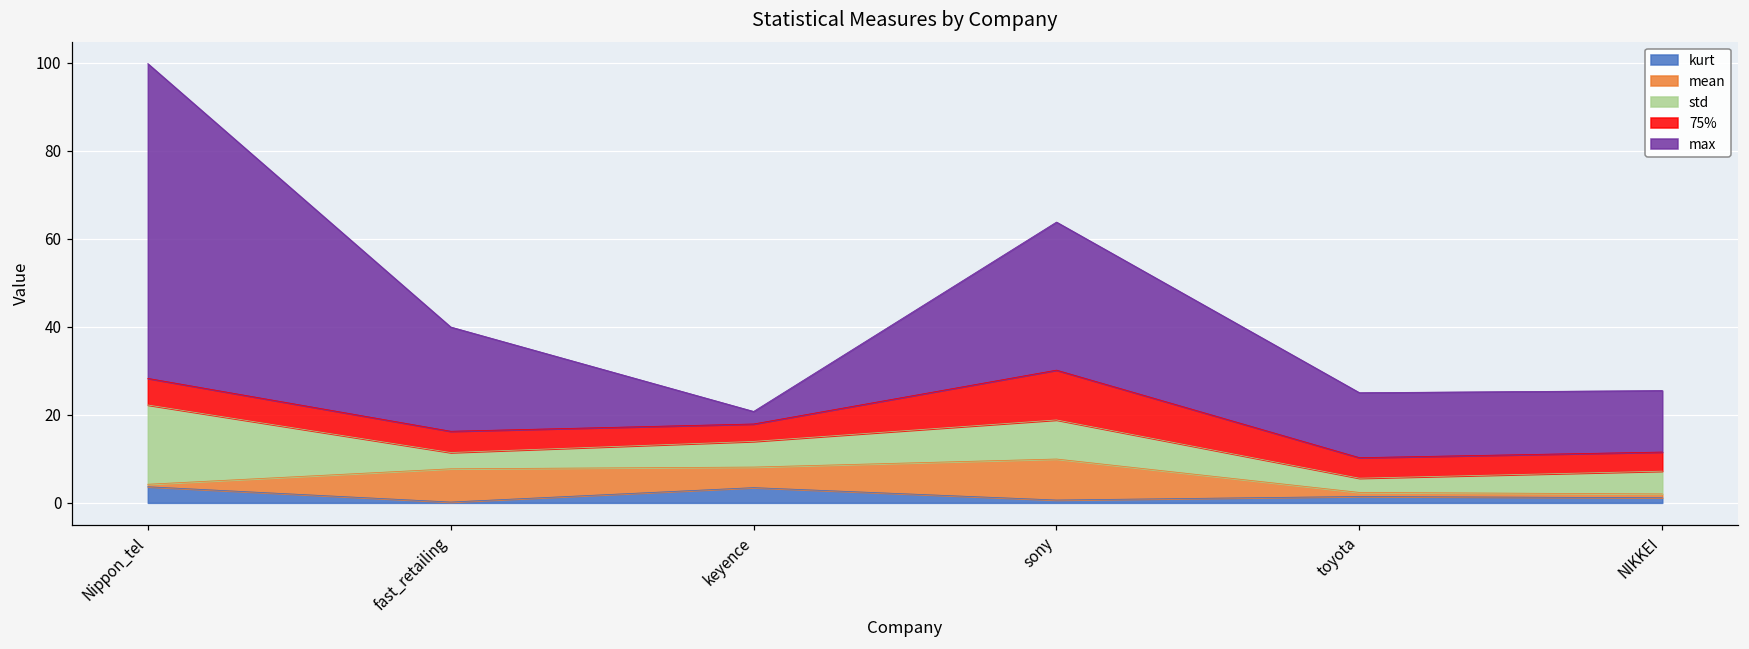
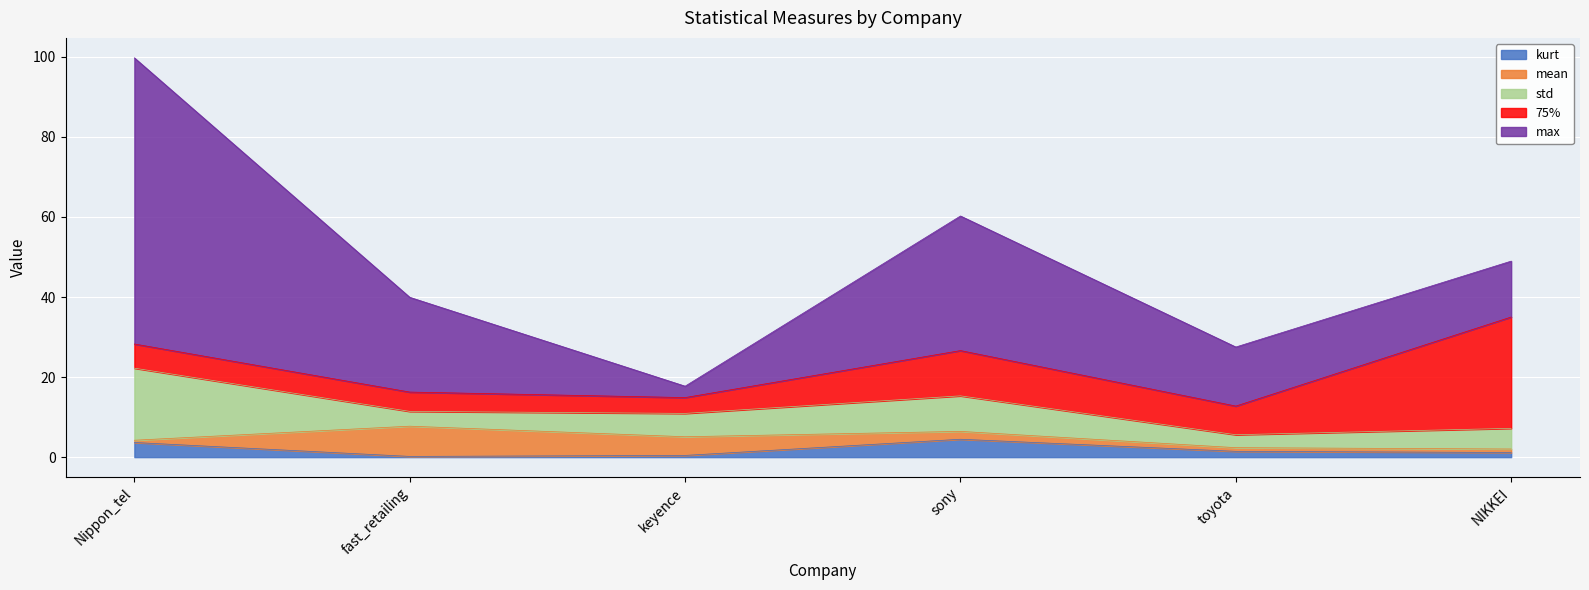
kurt, keyence: 3 -> 0
kurt, sony: 1 -> 4
mean, sony: 9 -> 2
75%, toyota: 5 -> 7
75%, NIKKEI: 4 -> 28
